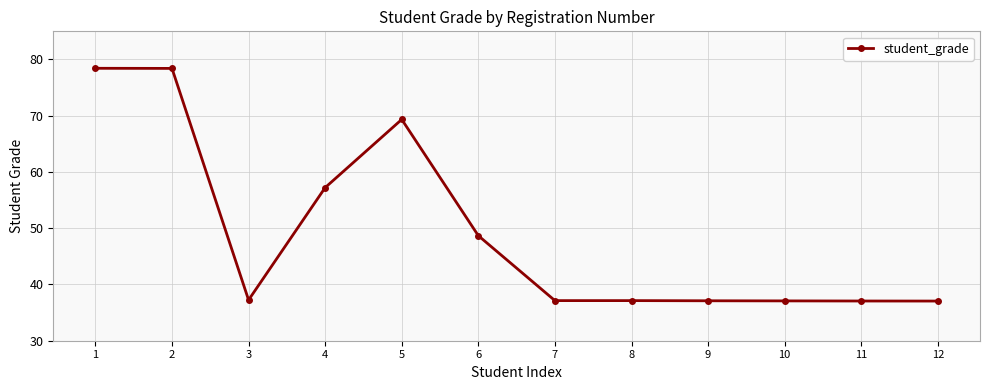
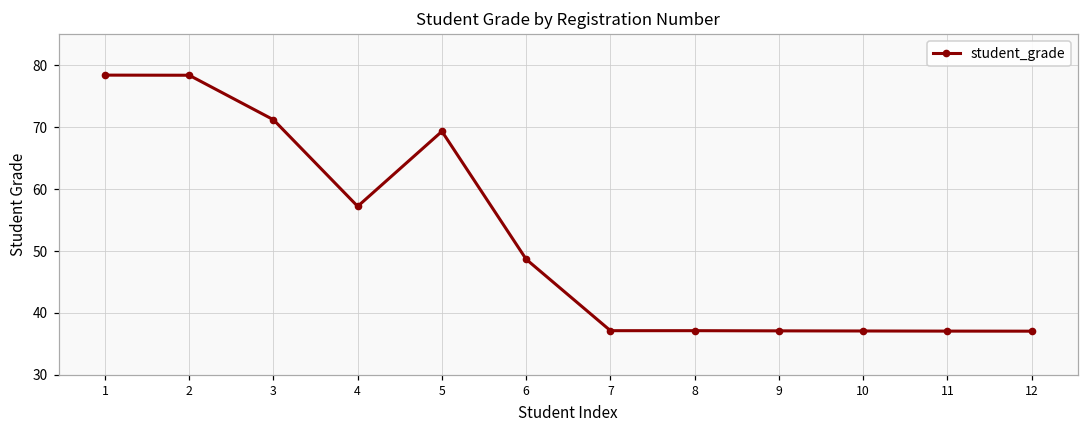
3: 37 -> 71
